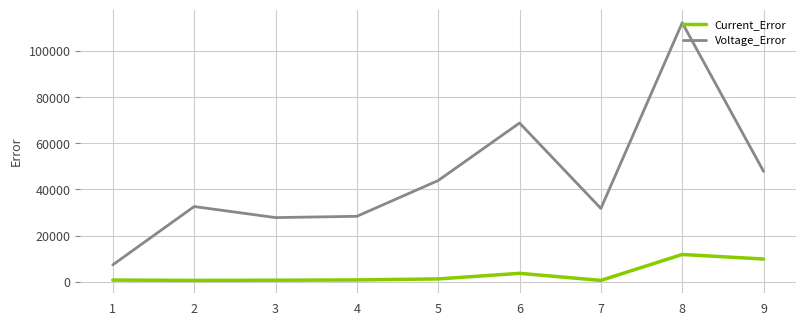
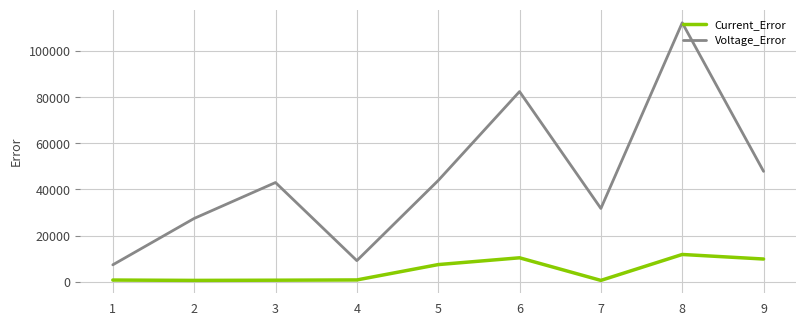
Voltage_Error, 2: 33000 -> 27000
Voltage_Error, 3: 28000 -> 43000
Voltage_Error, 4: 28000 -> 9000
Current_Error, 5: 1000 -> 7000
Current_Error, 6: 4000 -> 10000
Voltage_Error, 6: 69000 -> 83000
